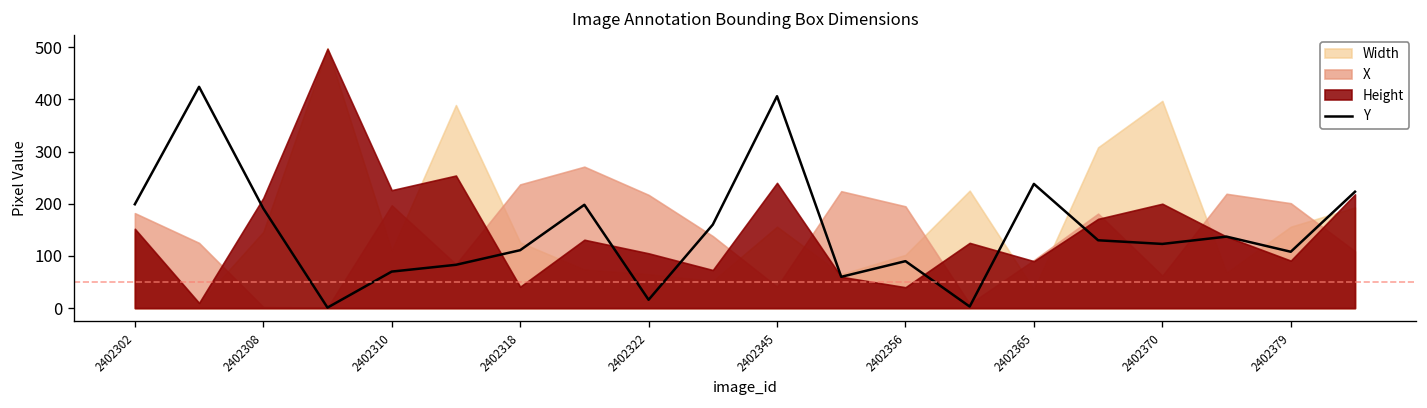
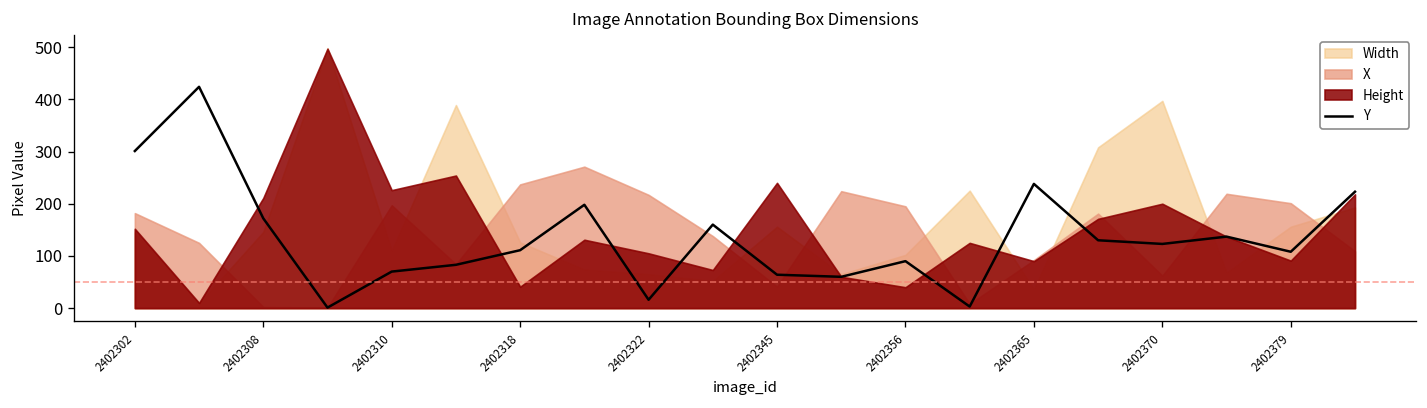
Y, 2402302: 200 -> 300
Y, 2402308: 190 -> 170
Y, 2402345: 410 -> 60
